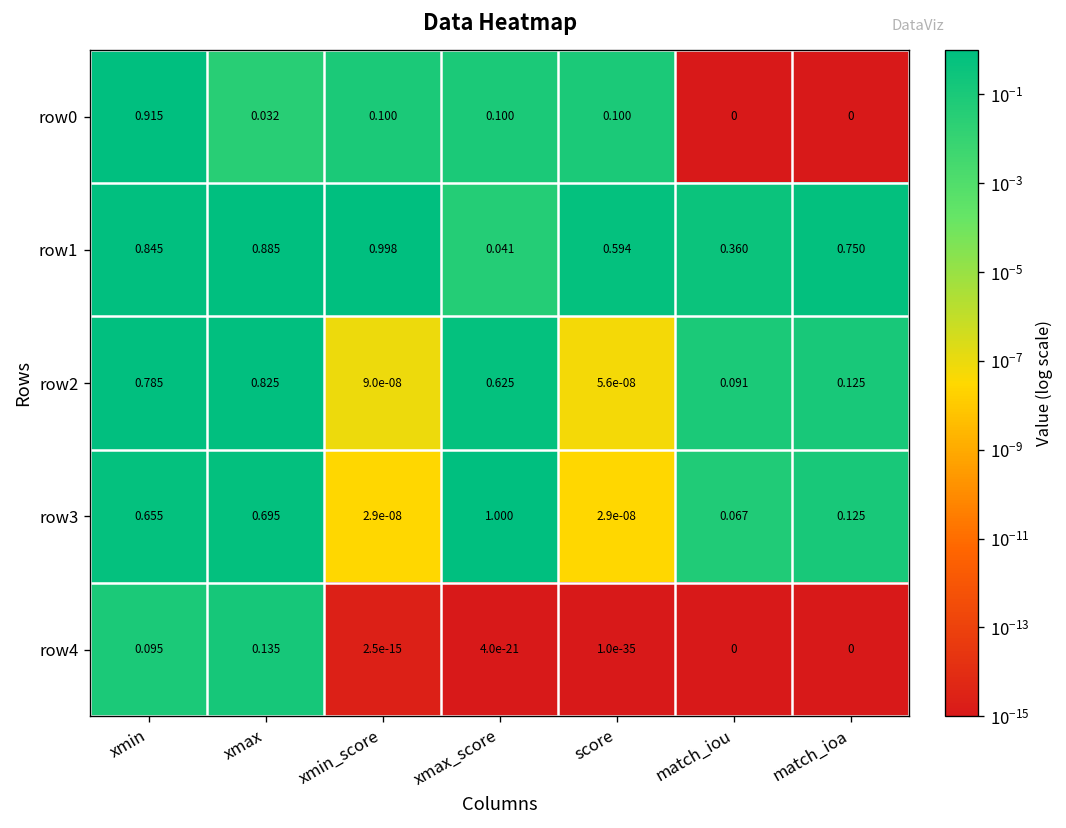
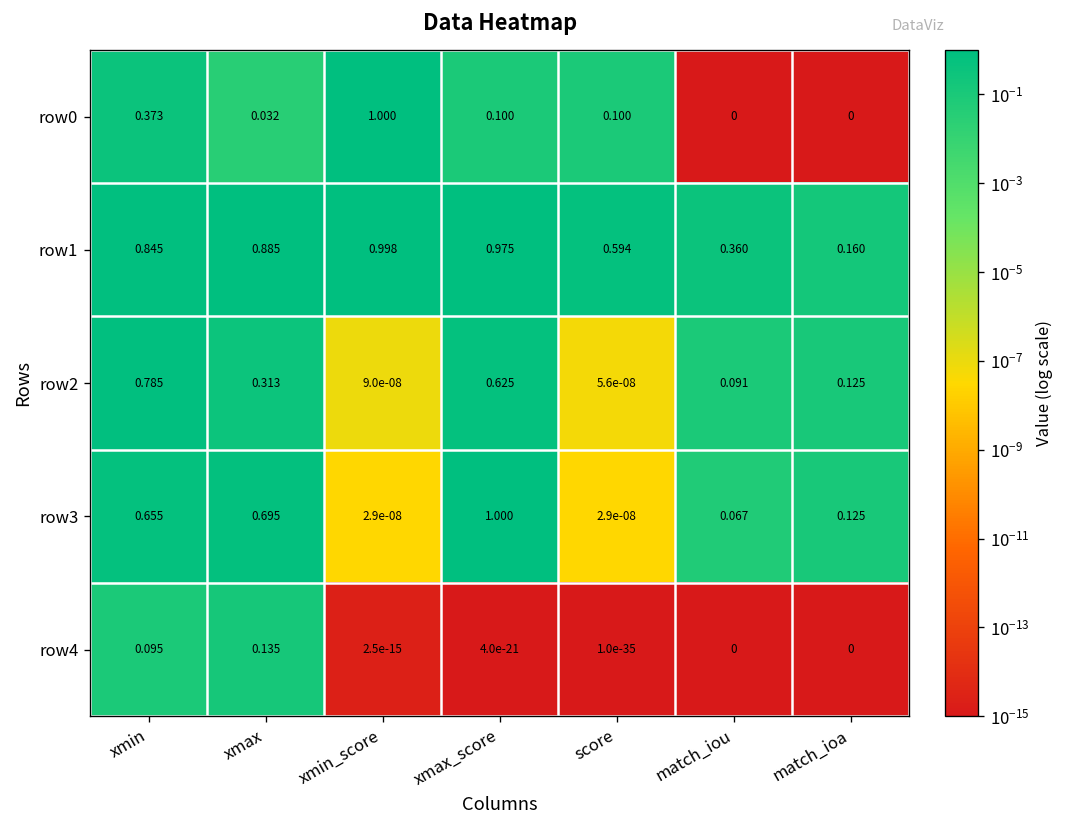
row0, xmin: 0.915 -> 0.373
row0, xmin_score: 0.100 -> 1.000
row1, xmax_score: 0.041 -> 0.975
row1, match_ioa: 0.750 -> 0.160
row2, xmax: 0.825 -> 0.313
